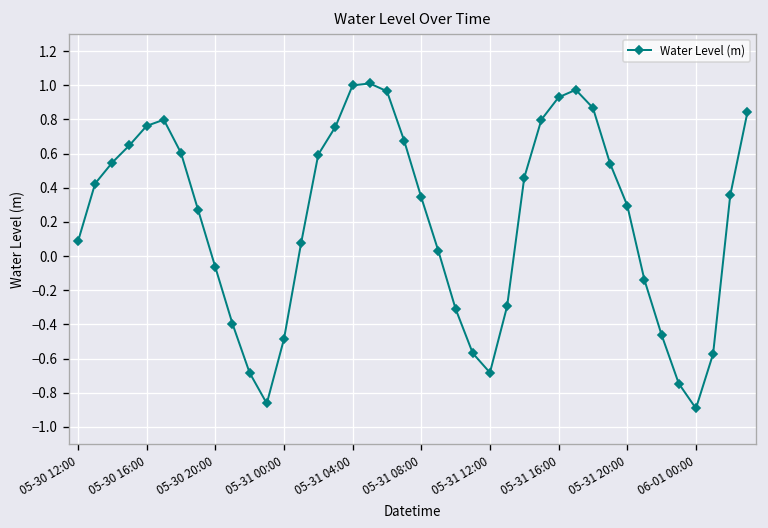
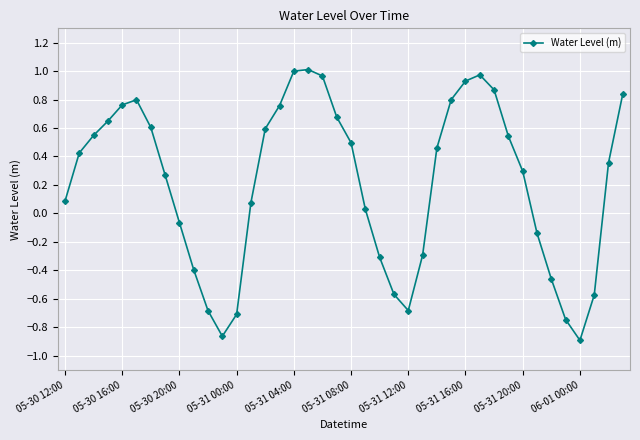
05-31 00:00: -0.49 -> -0.71
05-31 08:00: 0.34 -> 0.50
